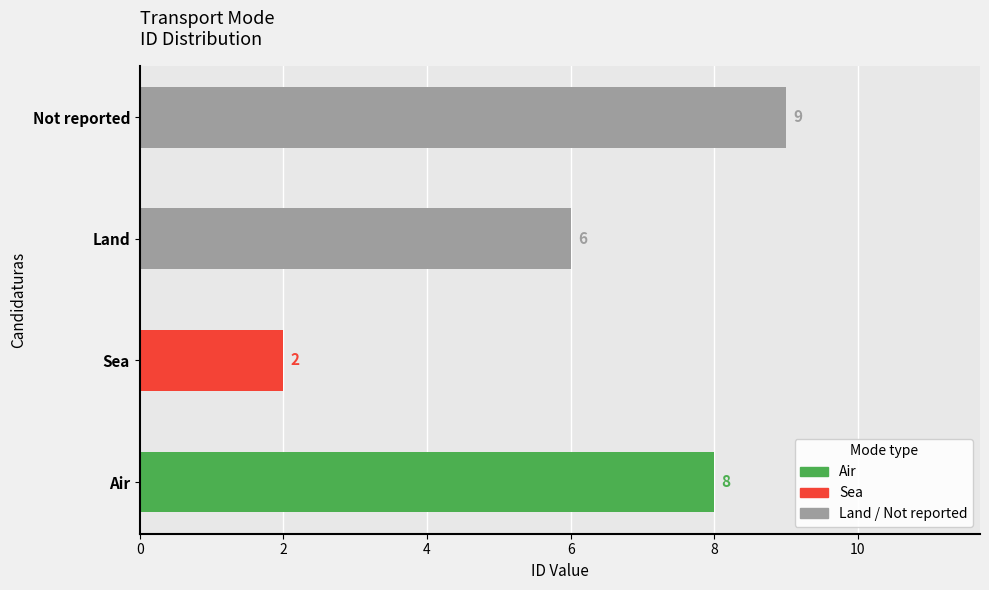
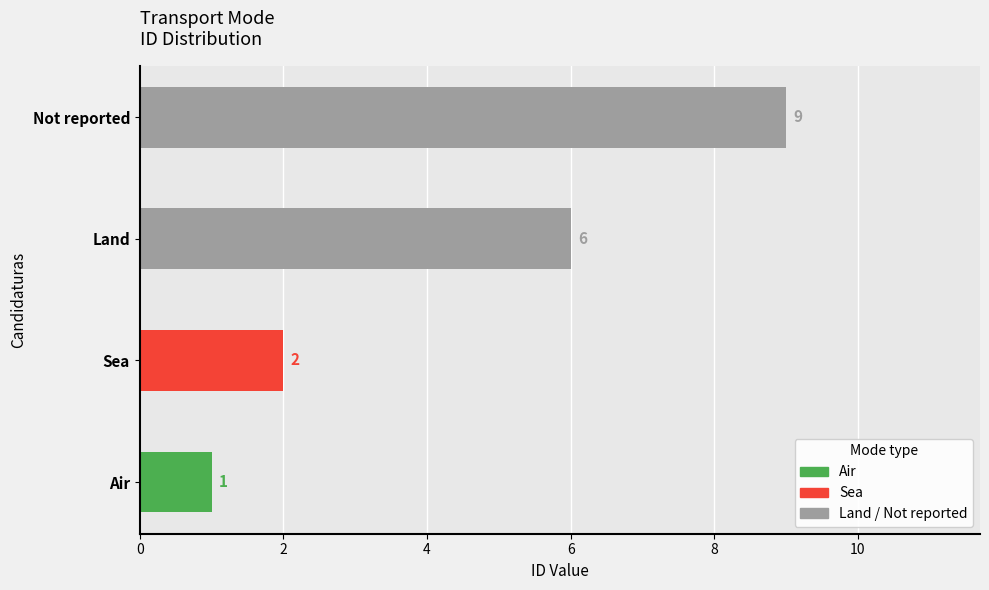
Air: 8 -> 1
